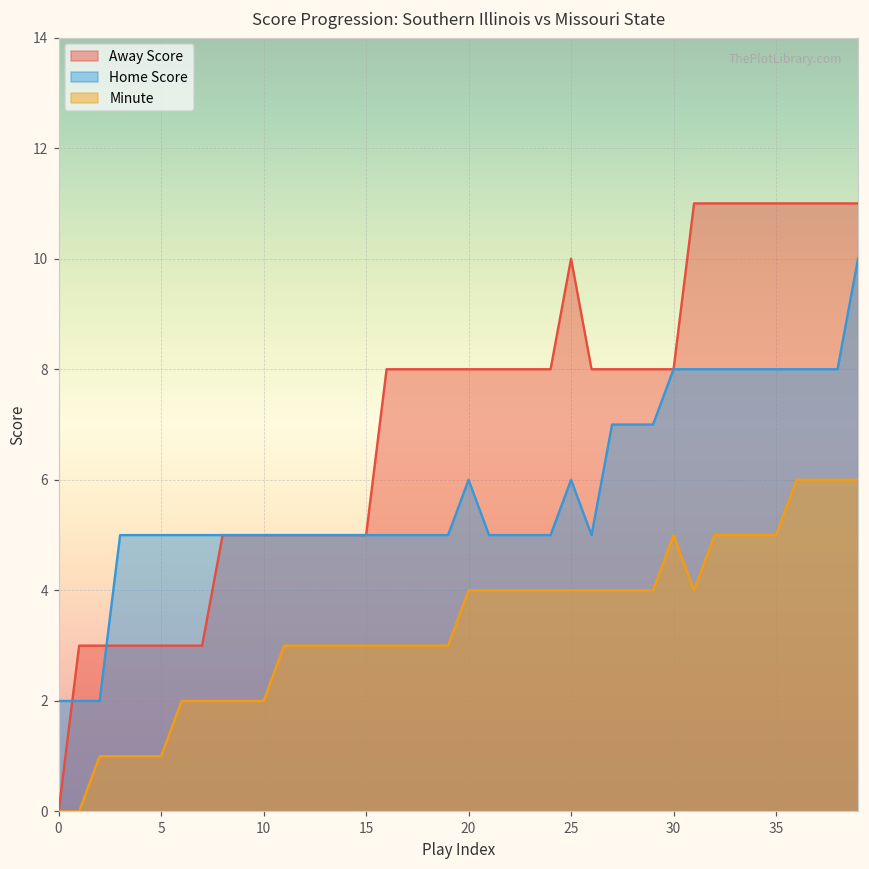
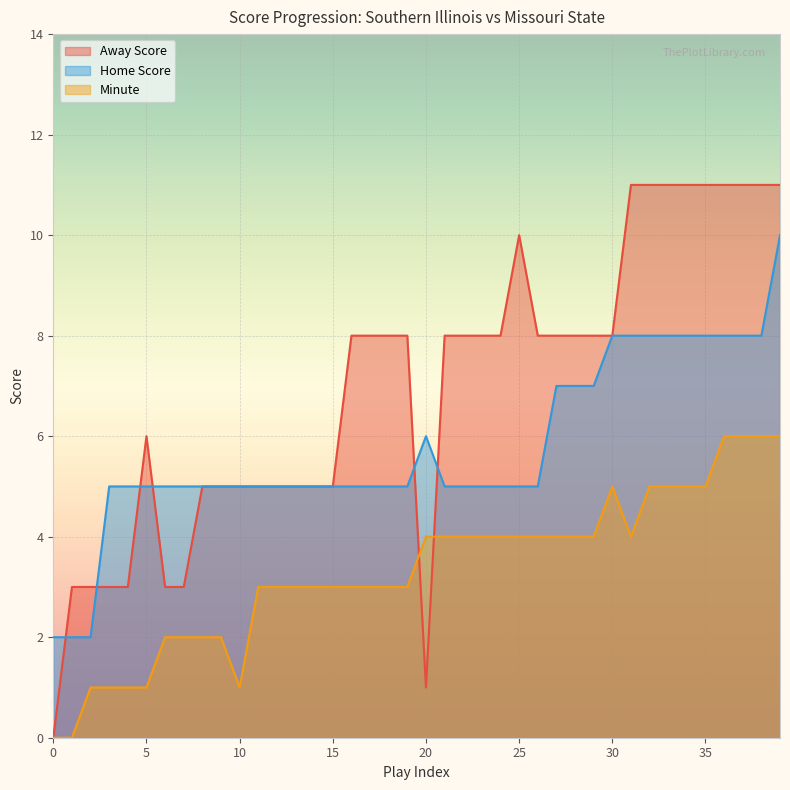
Away Score, 5: 3 -> 6
Minute, 10: 2 -> 1
Away Score, 20: 8 -> 1
Home Score, 25: 6 -> 5
